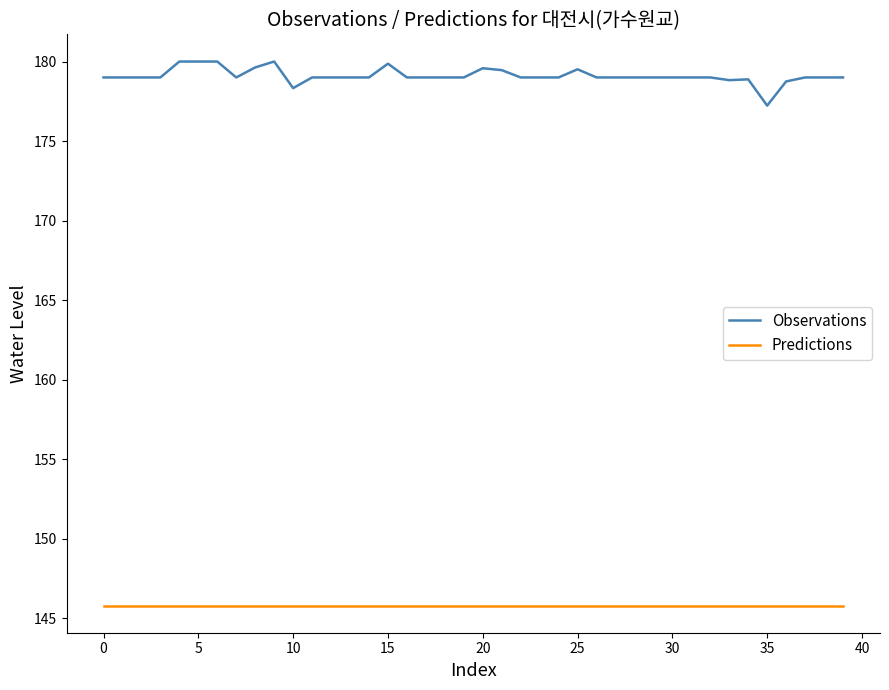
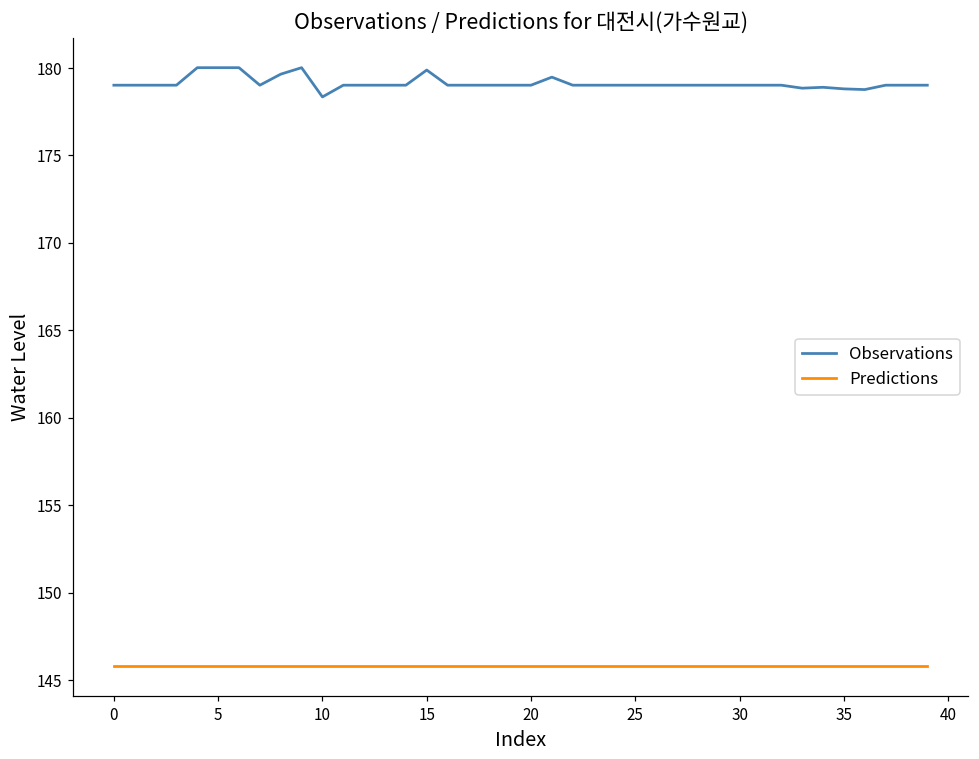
Observations, 20: 179.6 -> 179.0
Observations, 25: 179.5 -> 179.0
Observations, 35: 177.2 -> 178.8
